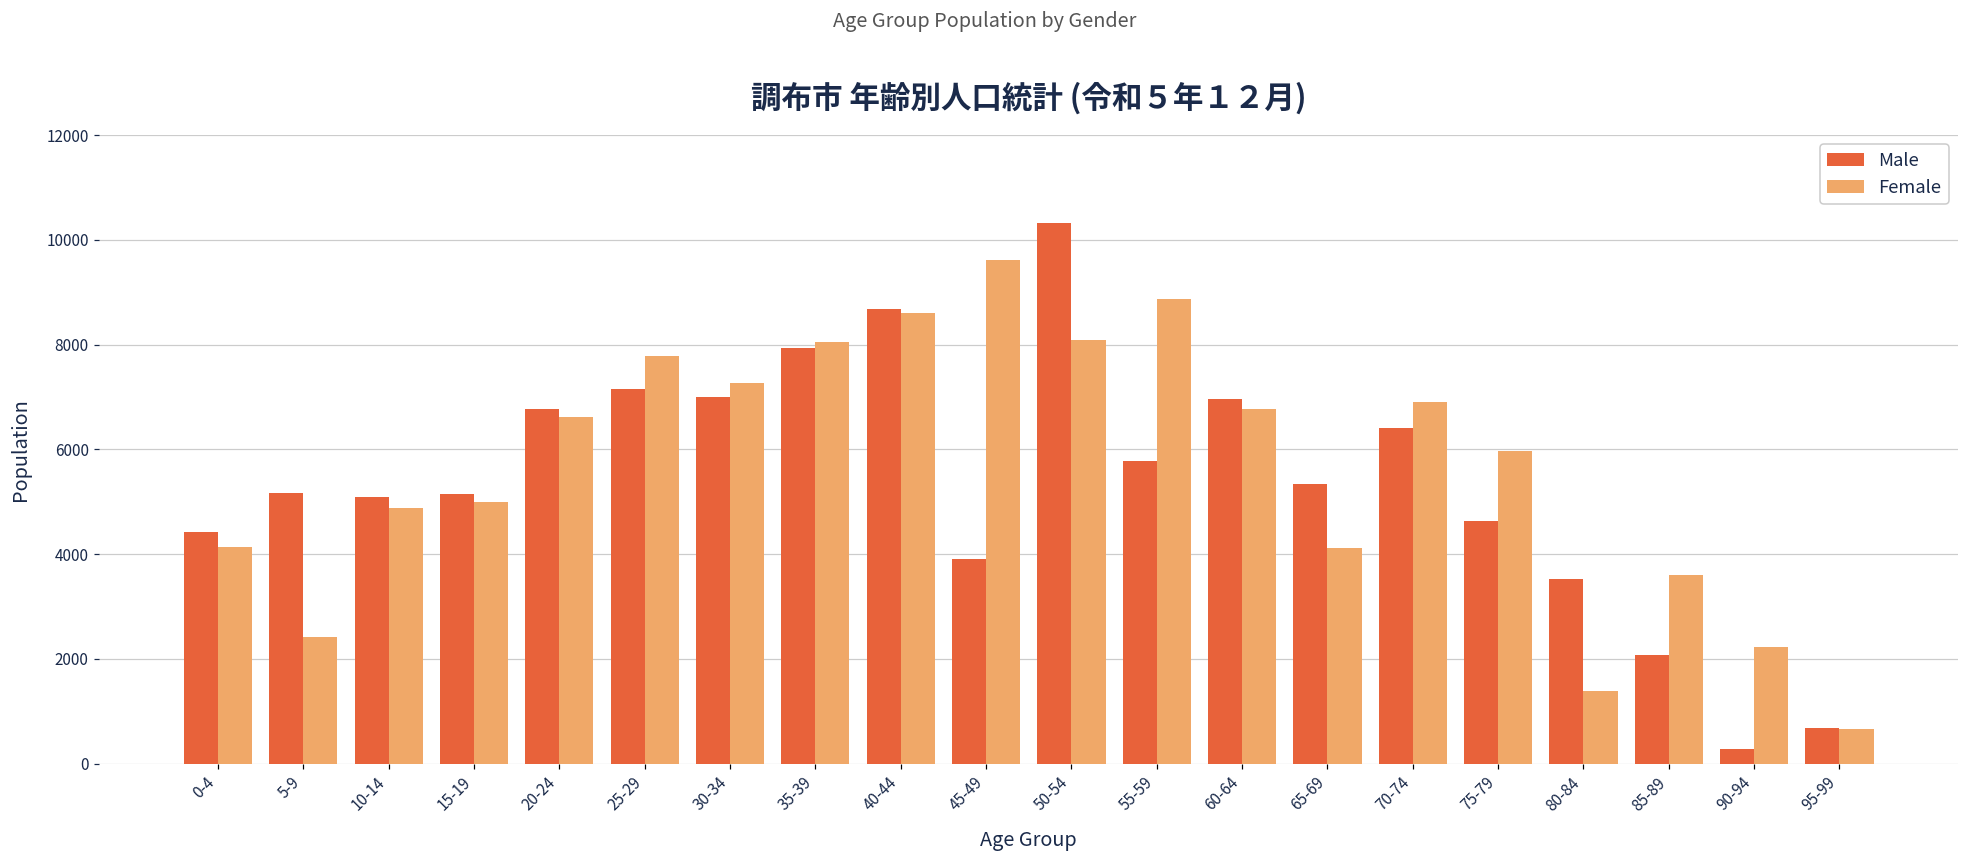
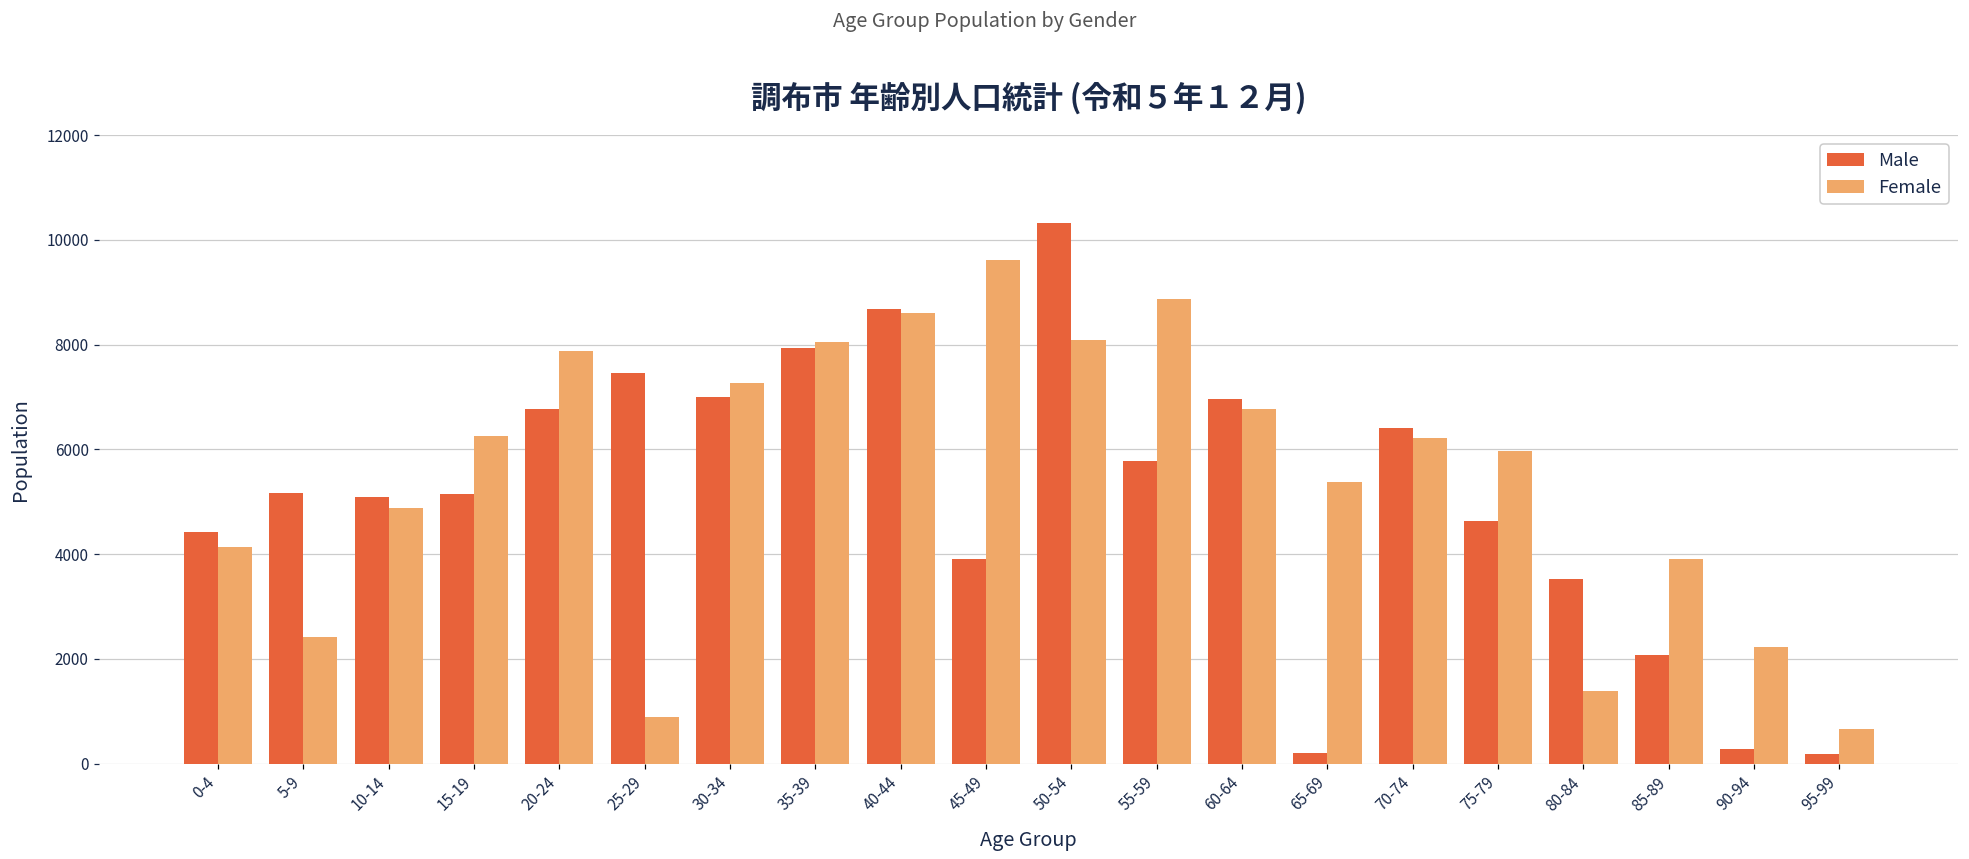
Female, 15-19: 5000 -> 6200
Female, 20-24: 6600 -> 7900
Male, 25-29: 7100 -> 7500
Female, 25-29: 7800 -> 900
Male, 65-69: 5300 -> 200
Female, 65-69: 4100 -> 5400
Female, 70-74: 6900 -> 6200
Female, 85-89: 3600 -> 3900
Male, 95-99: 700 -> 200
